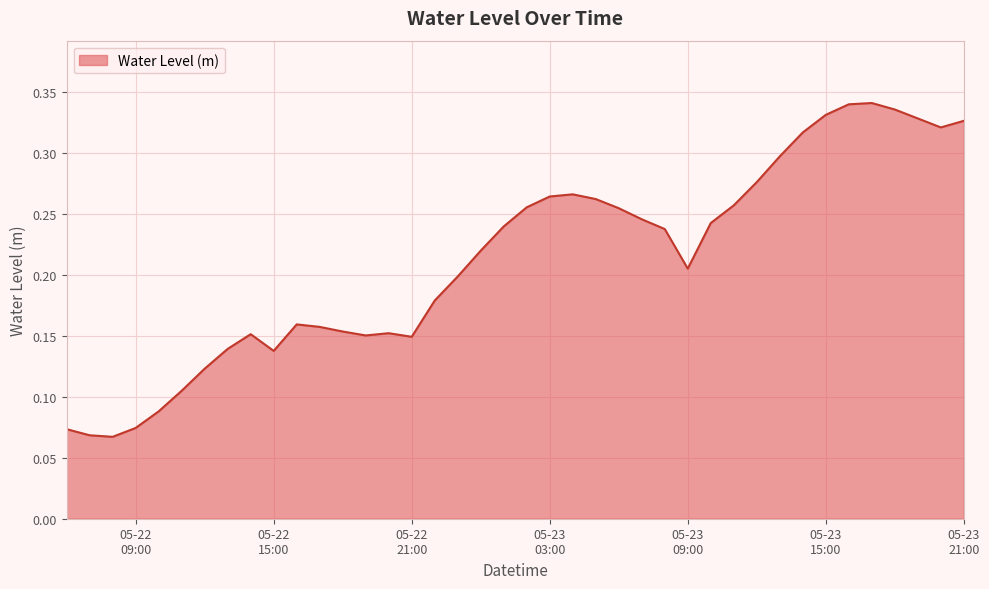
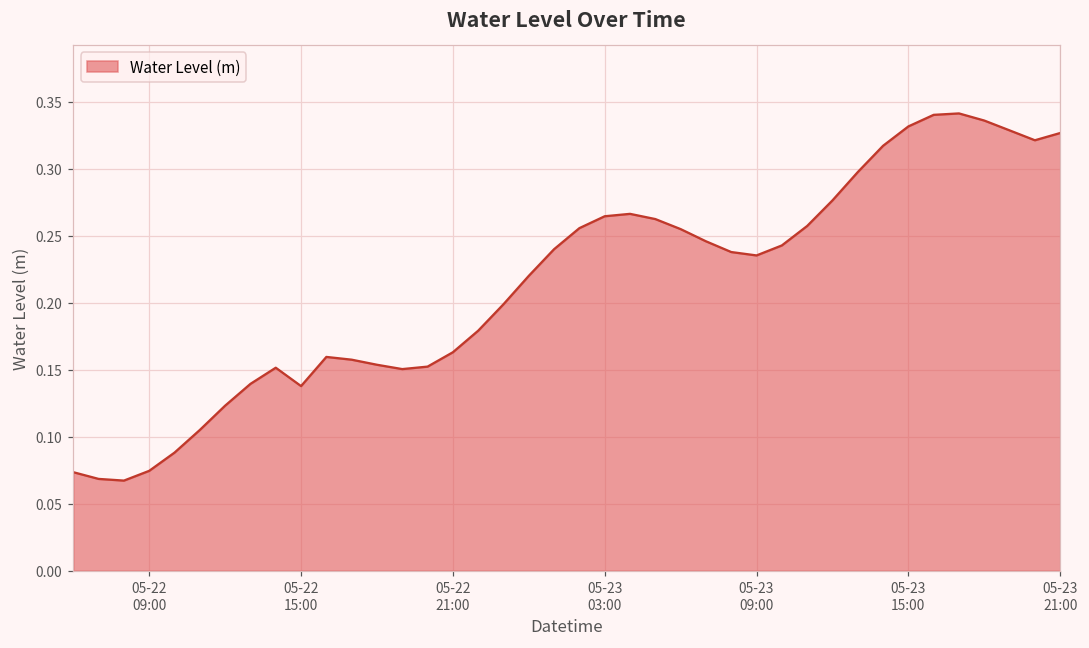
05-22 21:00: 0.149 -> 0.163
05-23 09:00: 0.205 -> 0.235
